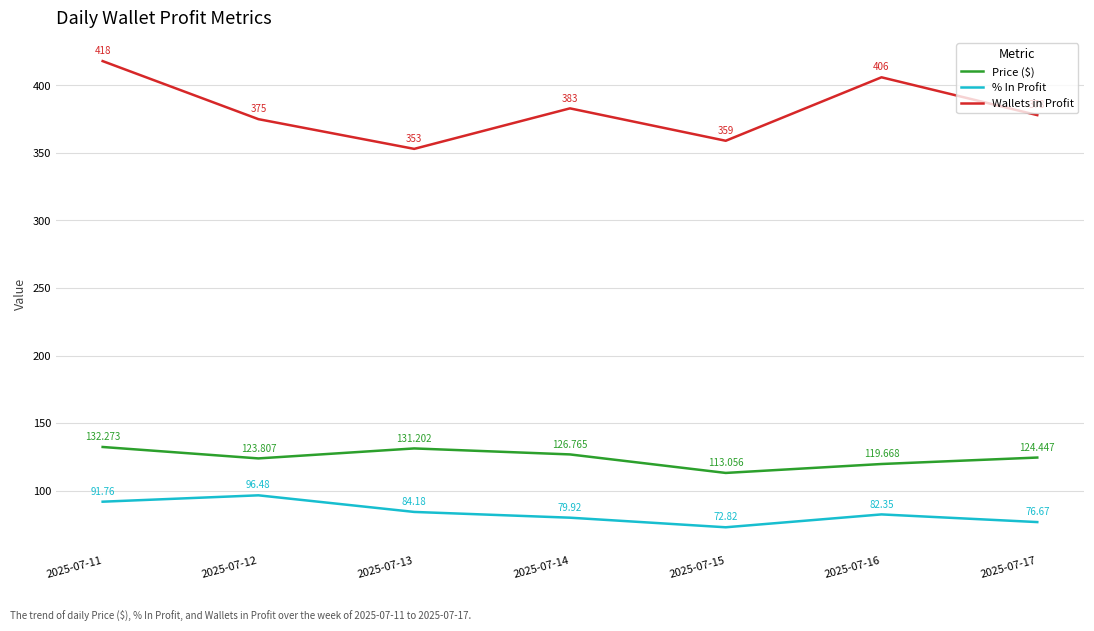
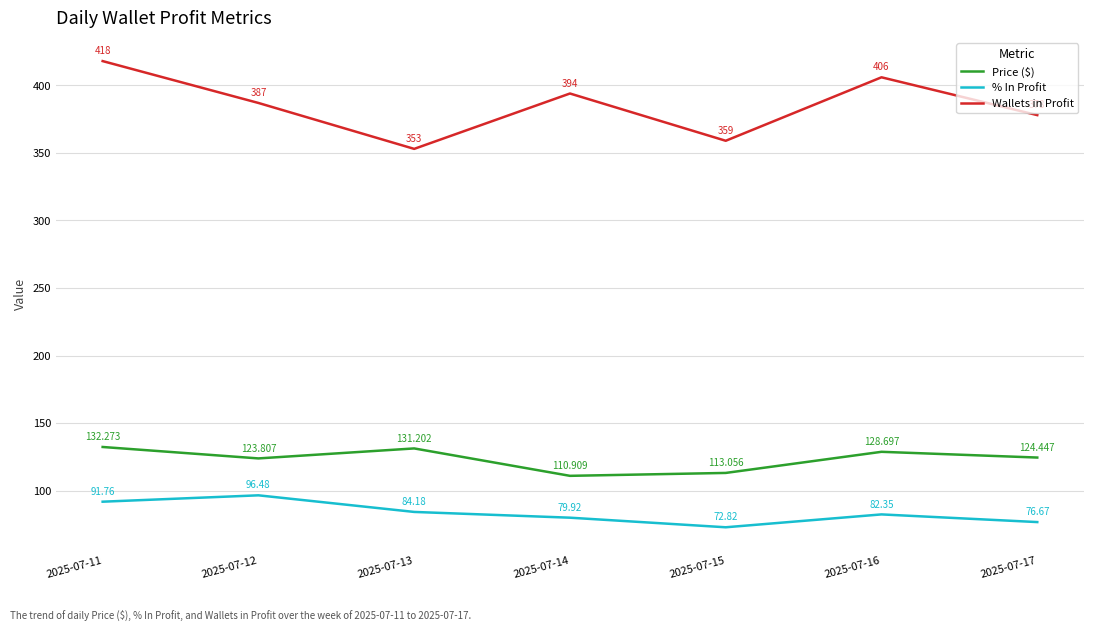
Wallets in Profit, 2025-07-12: 375 -> 387
Price ($), 2025-07-14: 126.765 -> 110.909
Wallets in Profit, 2025-07-14: 383 -> 394
Price ($), 2025-07-16: 119.668 -> 128.697
